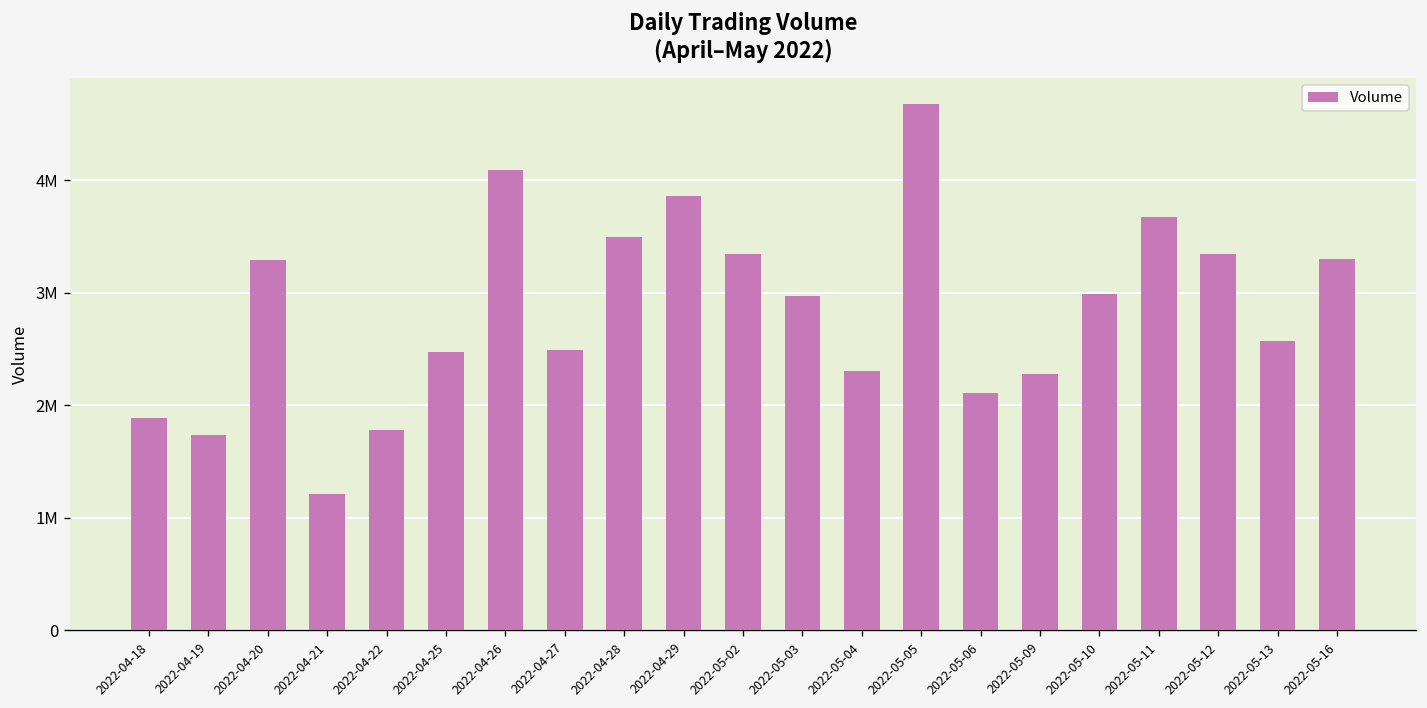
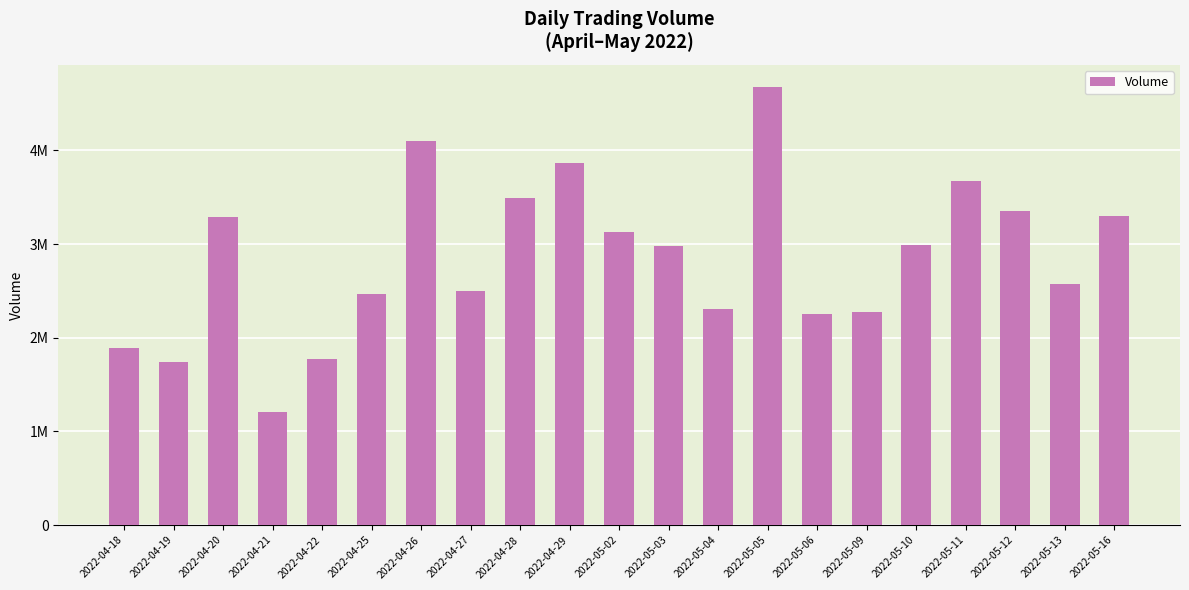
2022-05-02: 3300000 -> 3100000
2022-05-06: 2100000 -> 2300000
